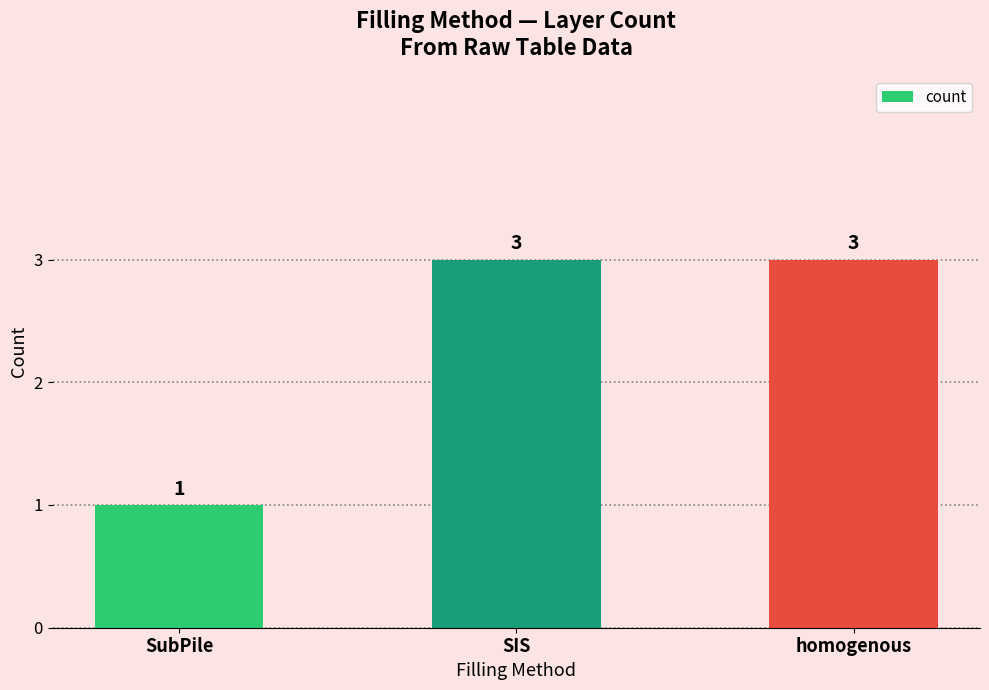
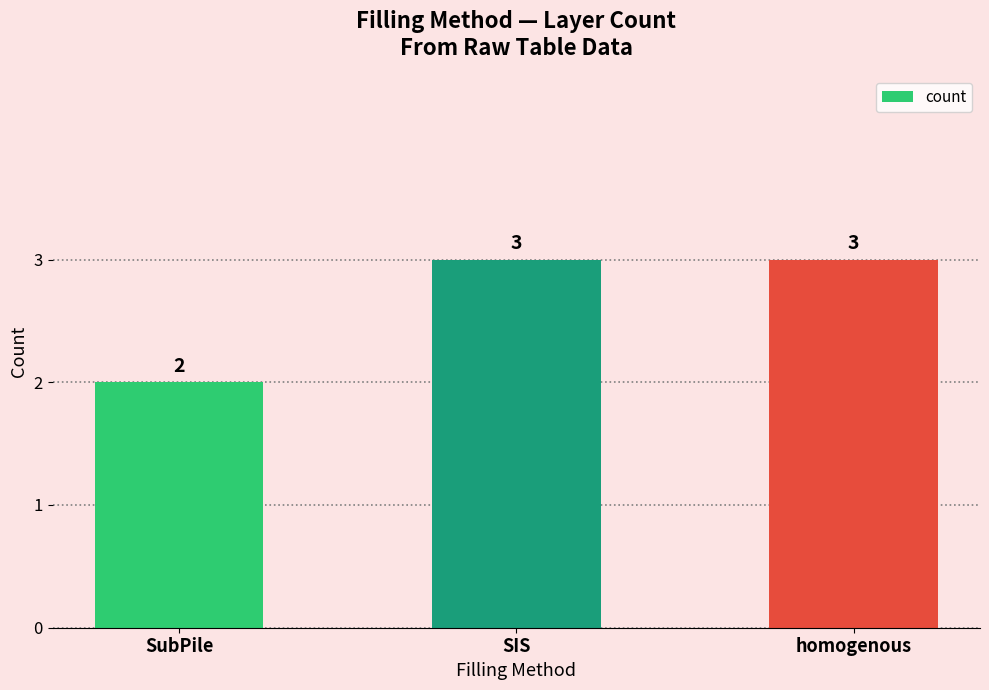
SubPile: 1 -> 2
